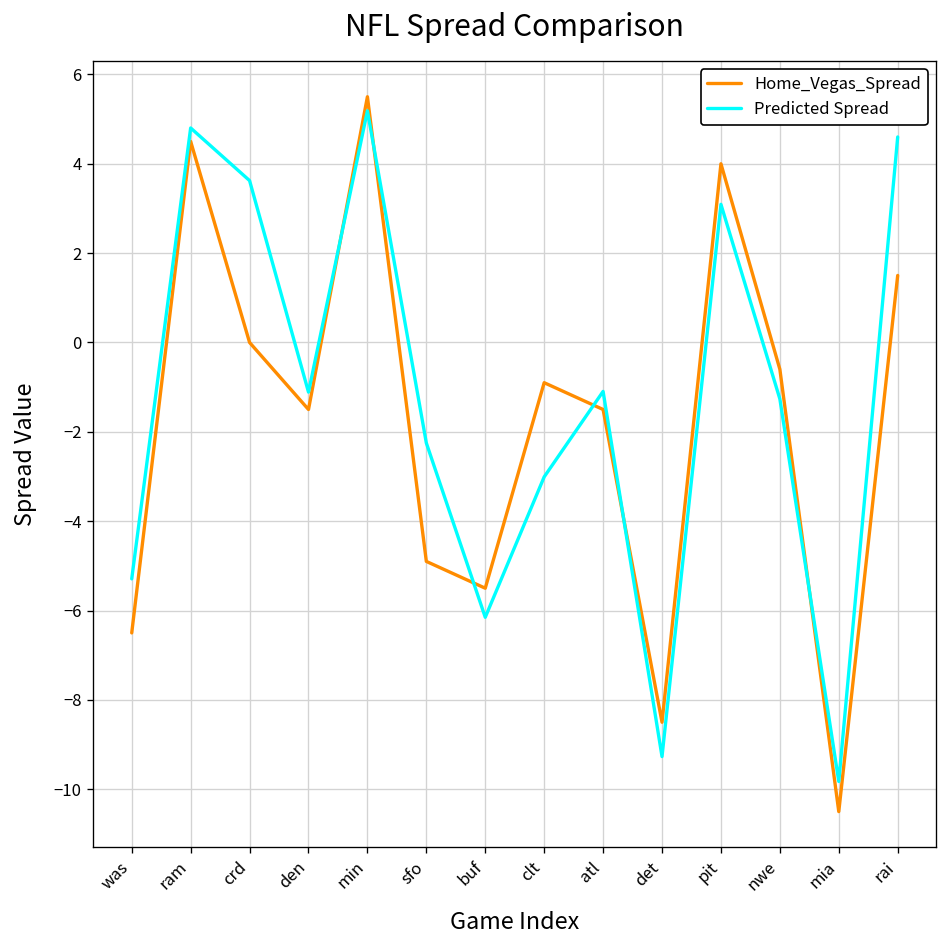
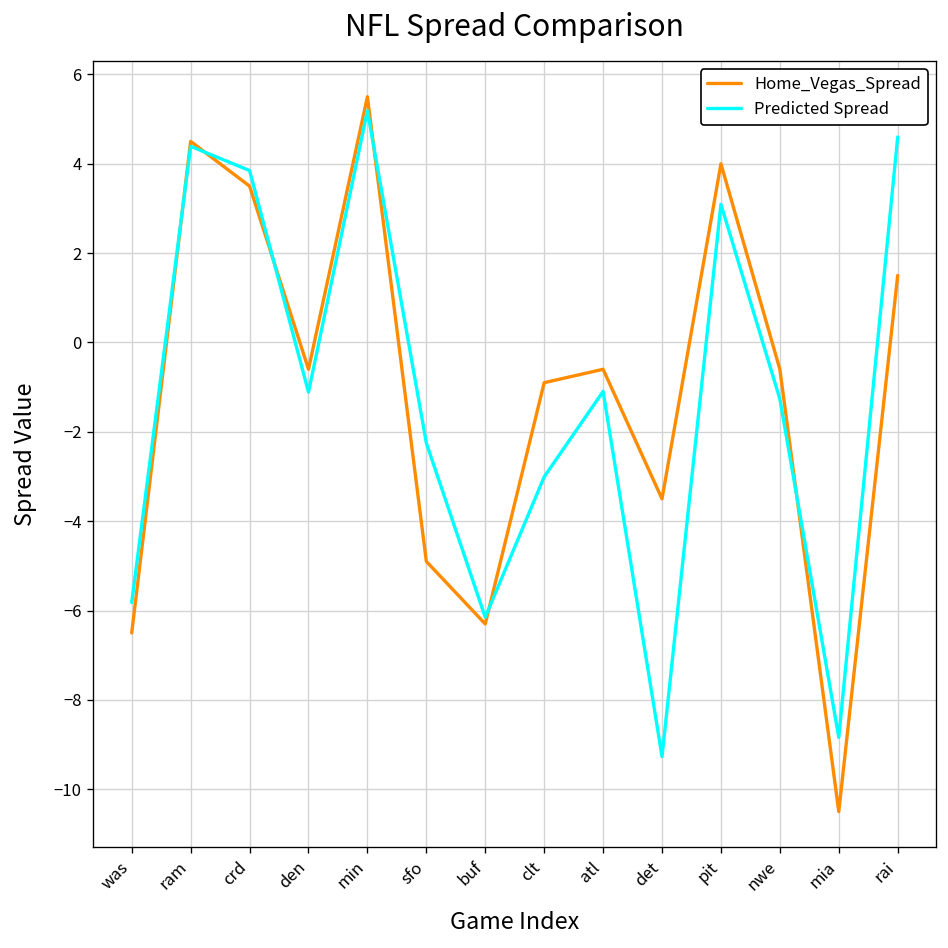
Predicted Spread, was: -5.3 -> -5.8
Predicted Spread, ram: 4.8 -> 4.4
Home_Vegas_Spread, crd: 0.0 -> 3.5
Predicted Spread, crd: 3.6 -> 3.8
Home_Vegas_Spread, den: -1.5 -> -0.6
Home_Vegas_Spread, buf: -5.5 -> -6.3
Home_Vegas_Spread, atl: -1.5 -> -0.6
Home_Vegas_Spread, det: -8.5 -> -3.5
Predicted Spread, mia: -9.8 -> -8.8
